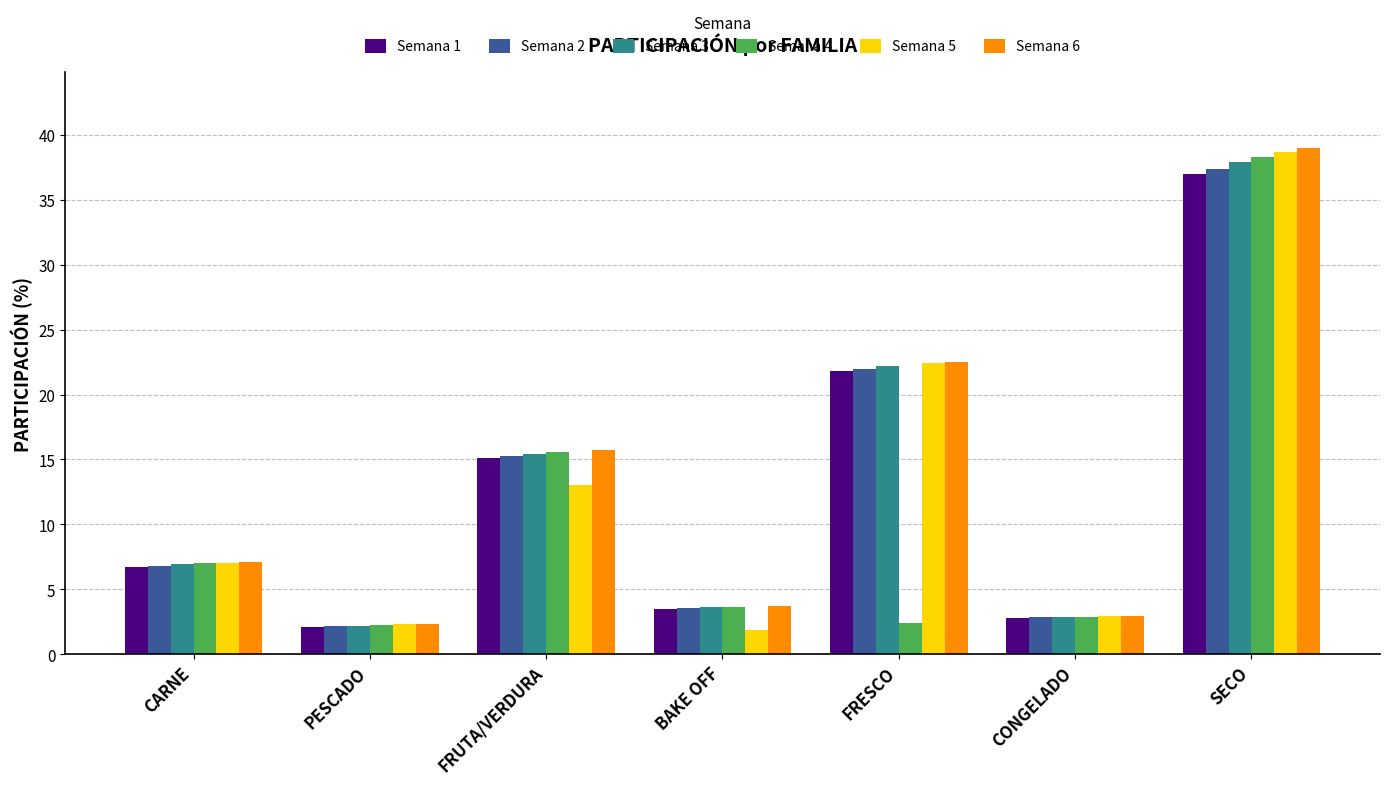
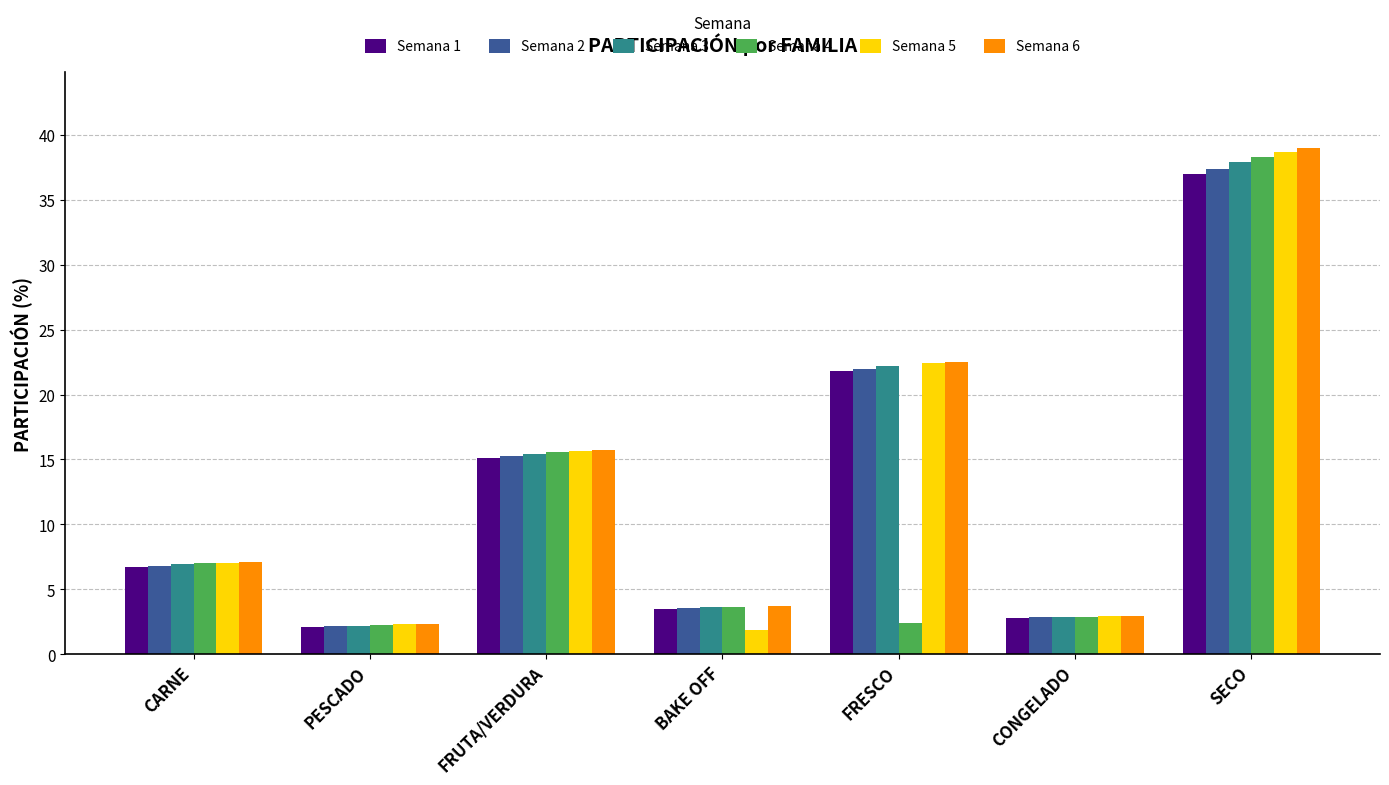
Semana 5, FRUTA/VERDURA: 13.0 -> 15.7
